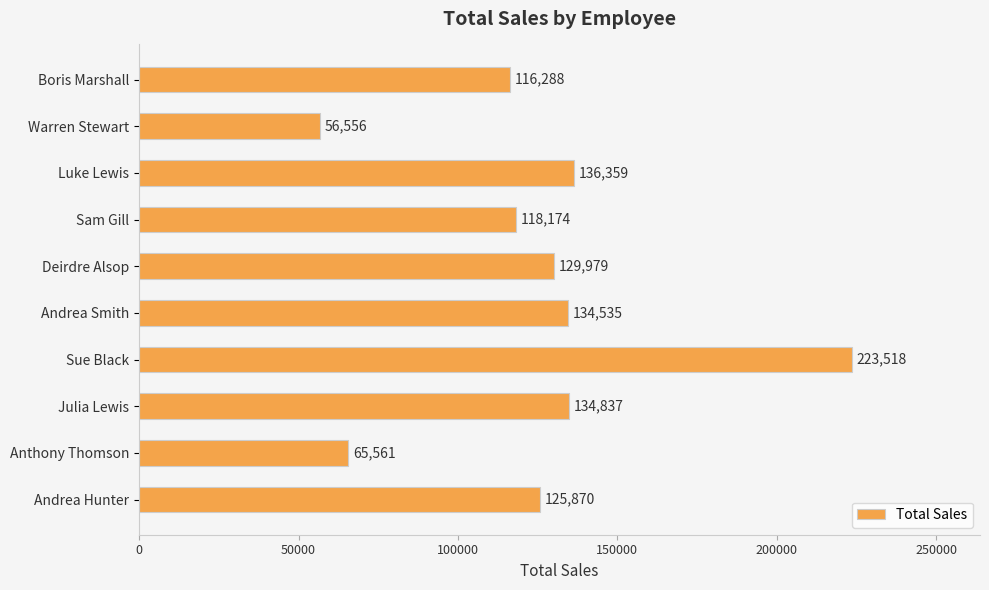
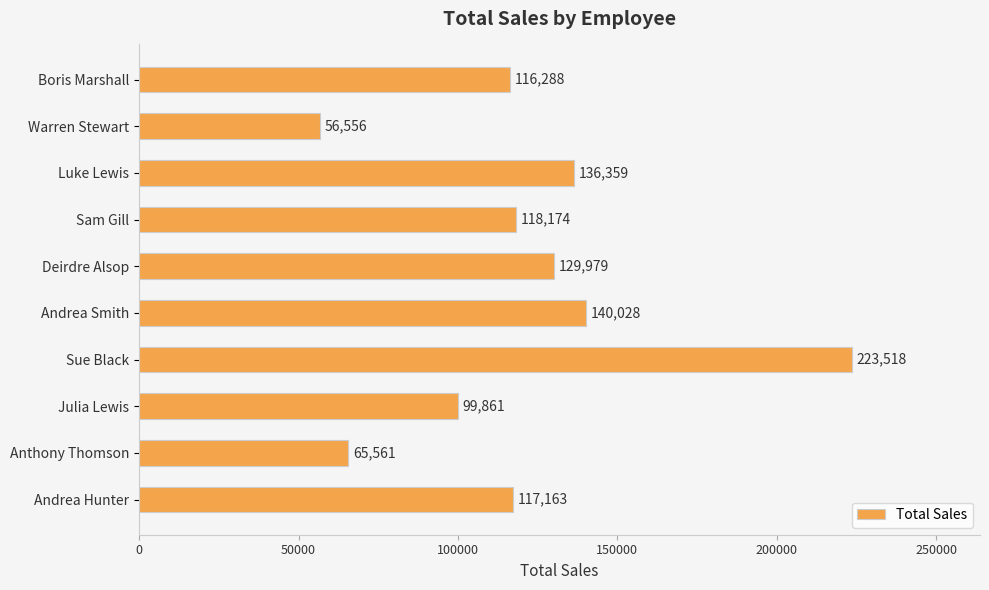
Andrea Smith: 134,535 -> 140,028
Julia Lewis: 134,837 -> 99,861
Andrea Hunter: 125,870 -> 117,163
